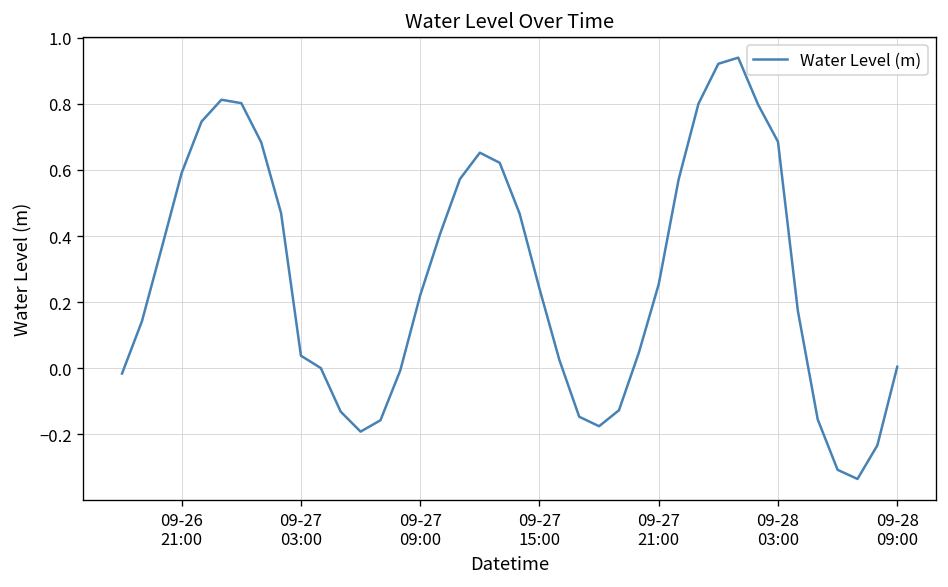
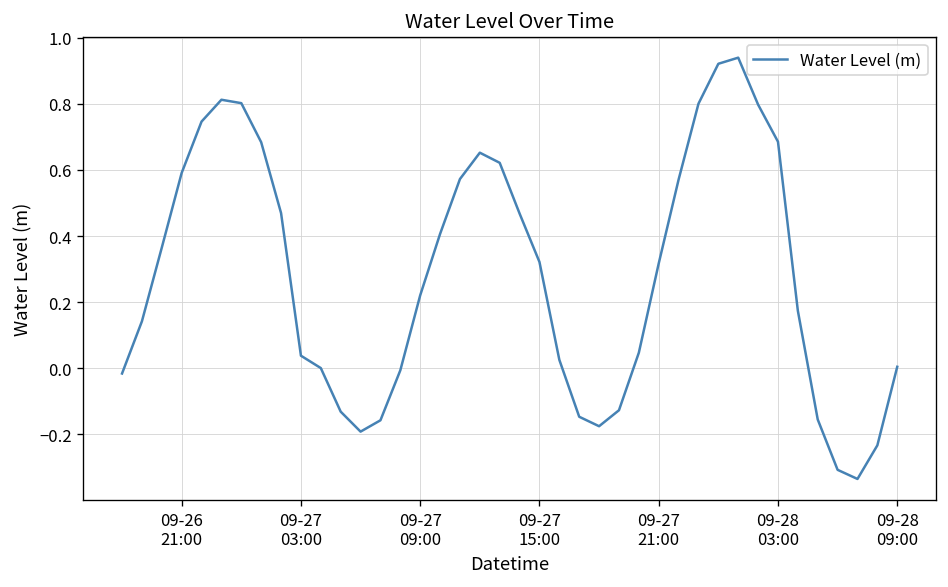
09-27 15:00: 0.24 -> 0.32
09-27 21:00: 0.25 -> 0.32
